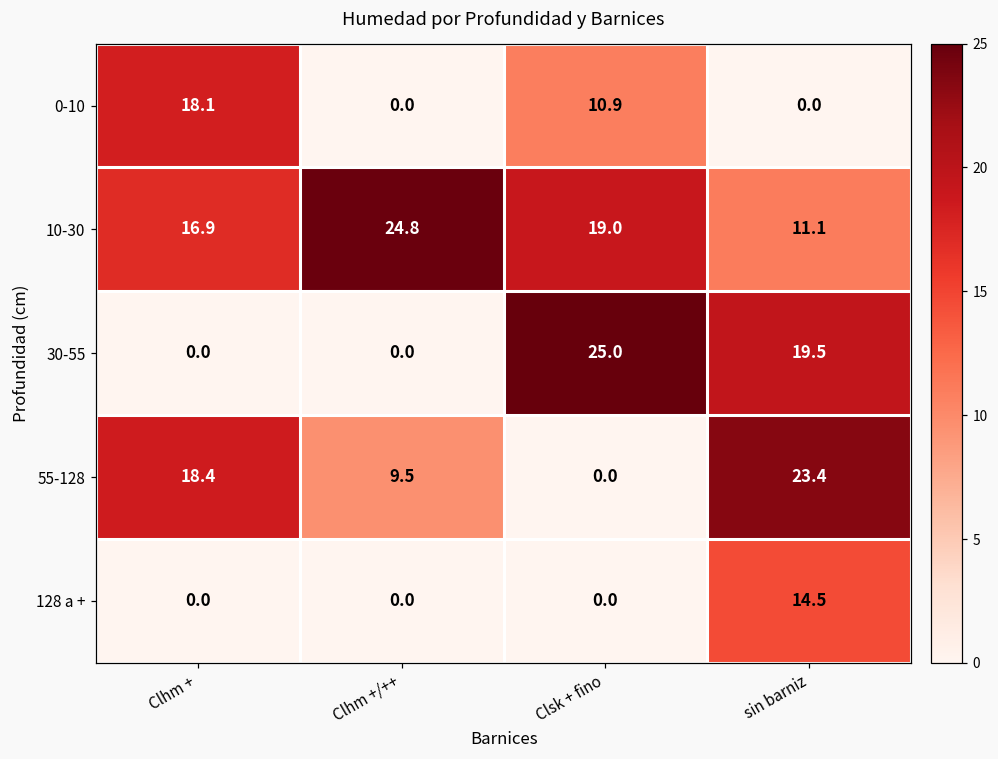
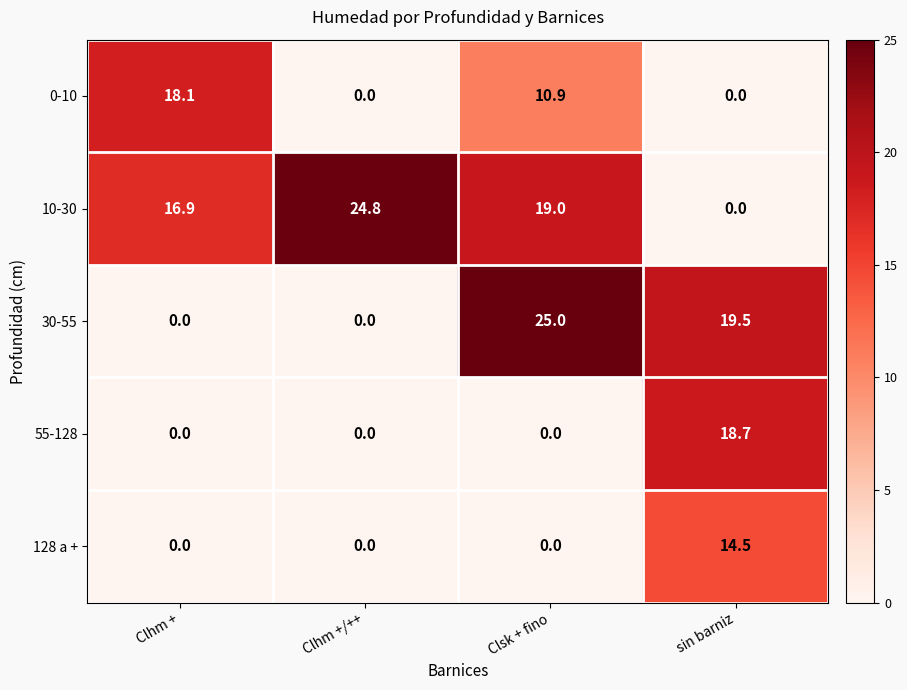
10-30, sin barniz: 11.1 -> 0.0
55-128, Clhm +: 18.4 -> 0.0
55-128, Clhm +/++: 9.5 -> 0.0
55-128, sin barniz: 23.4 -> 18.7
